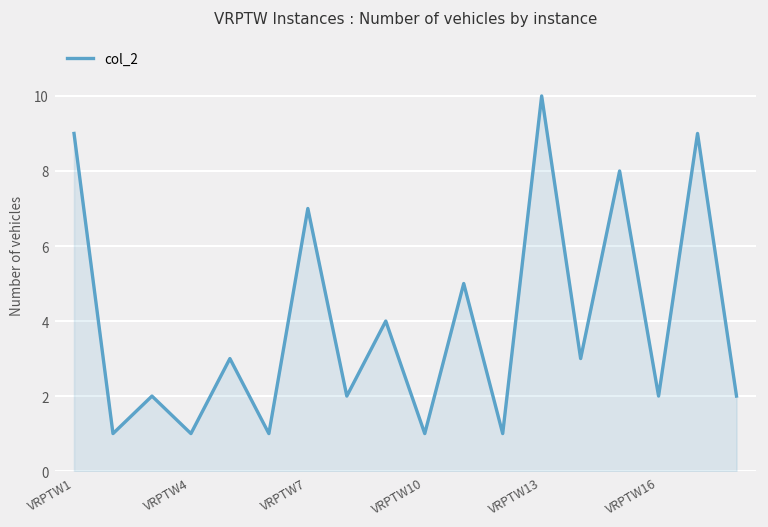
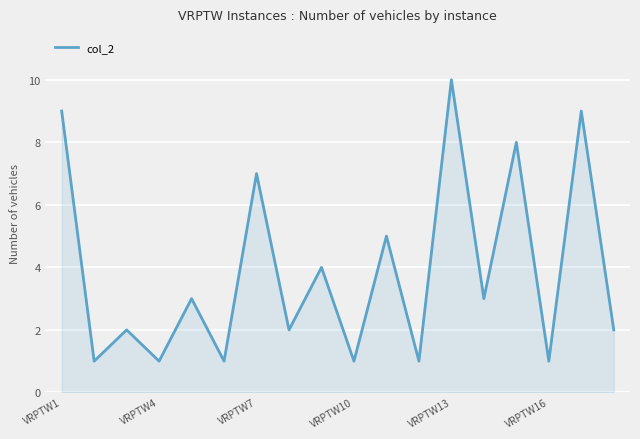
VRPTW16: 2 -> 1
